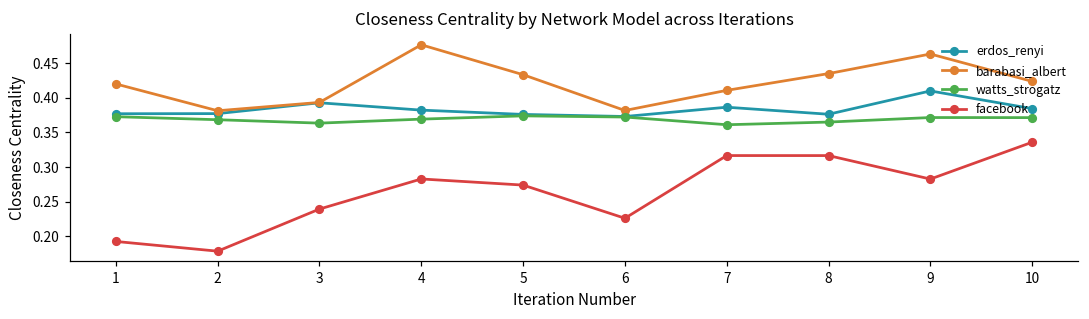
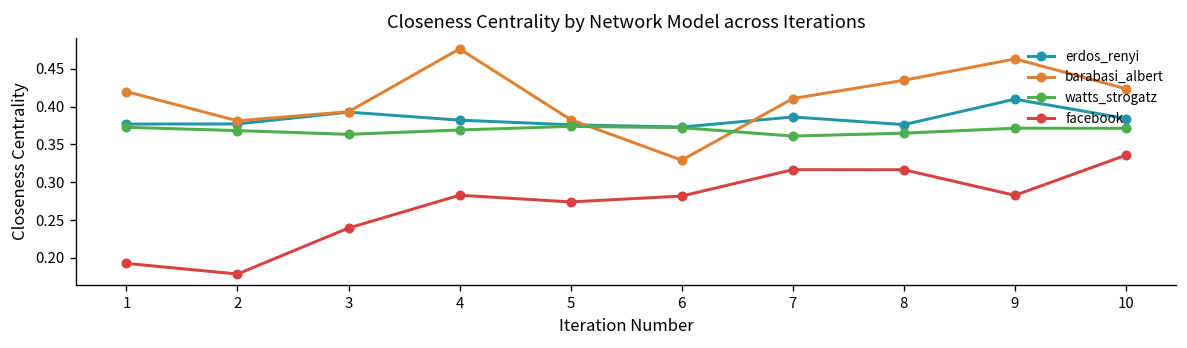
barabasi_albert, 5: 0.43 -> 0.38
barabasi_albert, 6: 0.38 -> 0.33
facebook, 6: 0.23 -> 0.28
